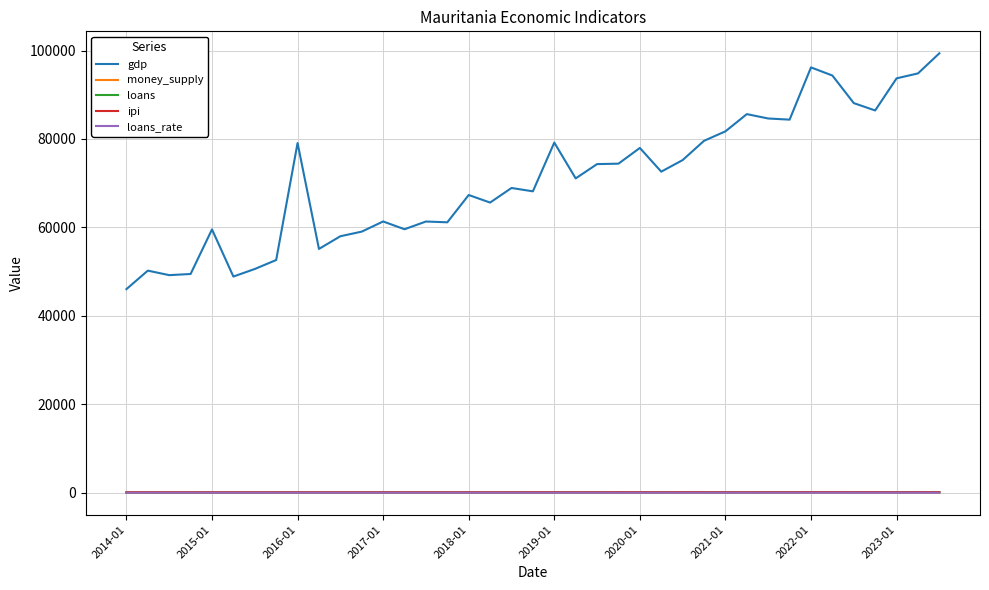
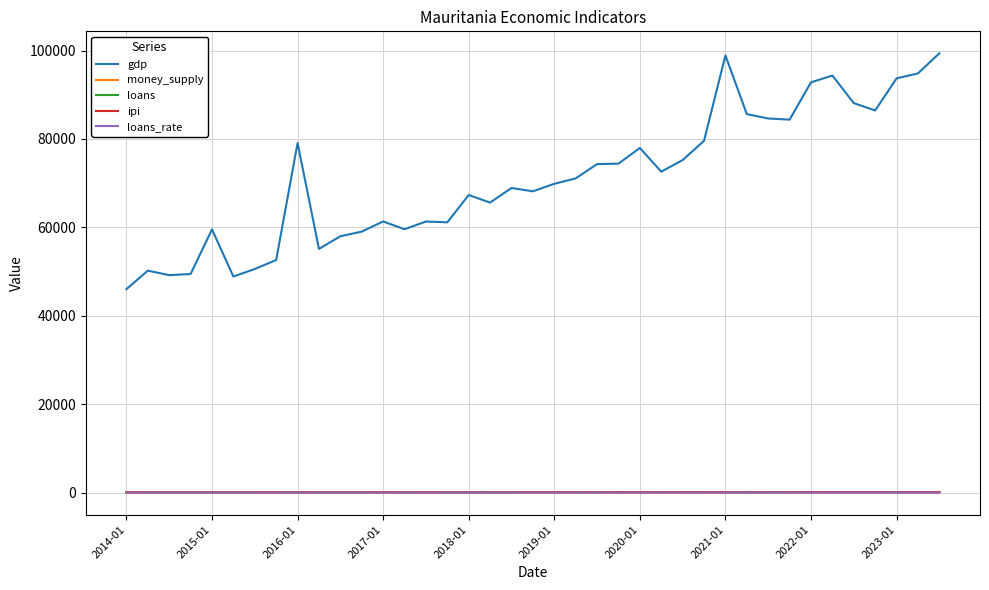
gdp, 2019-01: 79000 -> 70000
gdp, 2021-01: 82000 -> 99000
gdp, 2022-01: 96000 -> 93000
